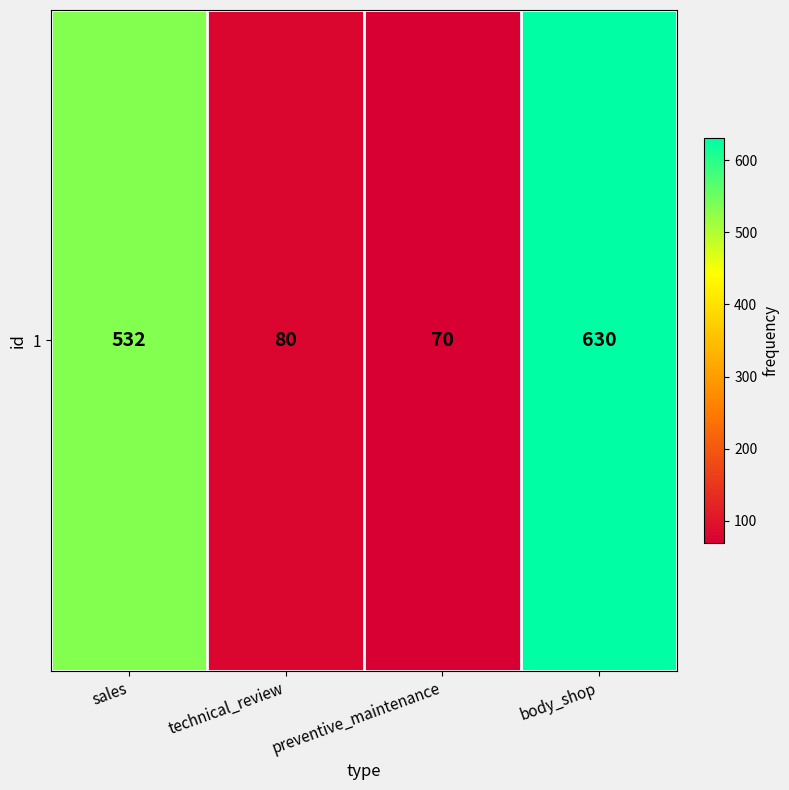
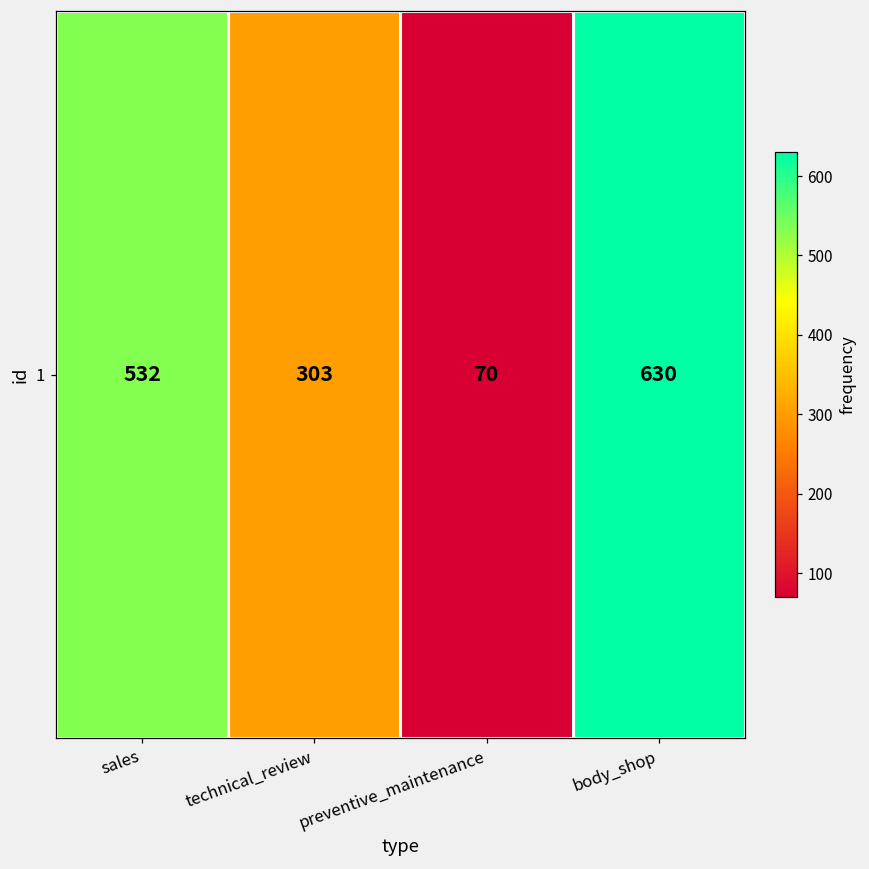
1, technical_review: 80 -> 303
